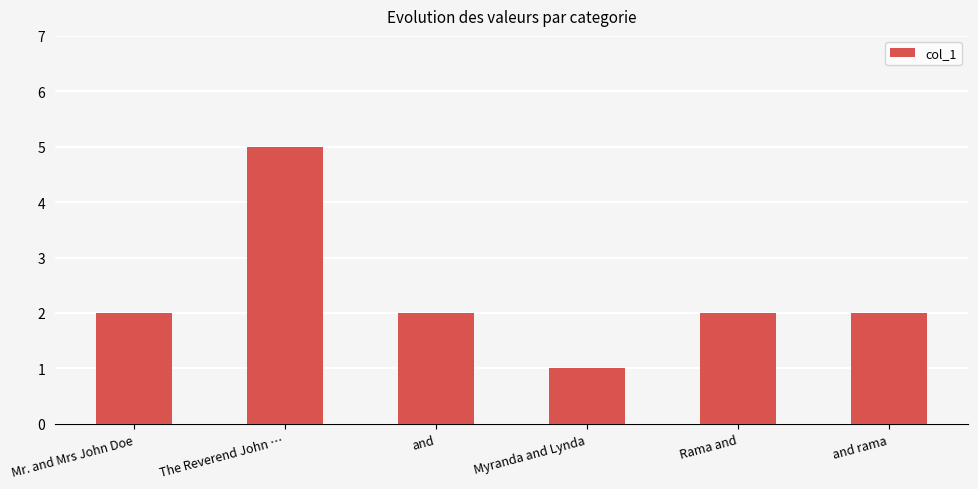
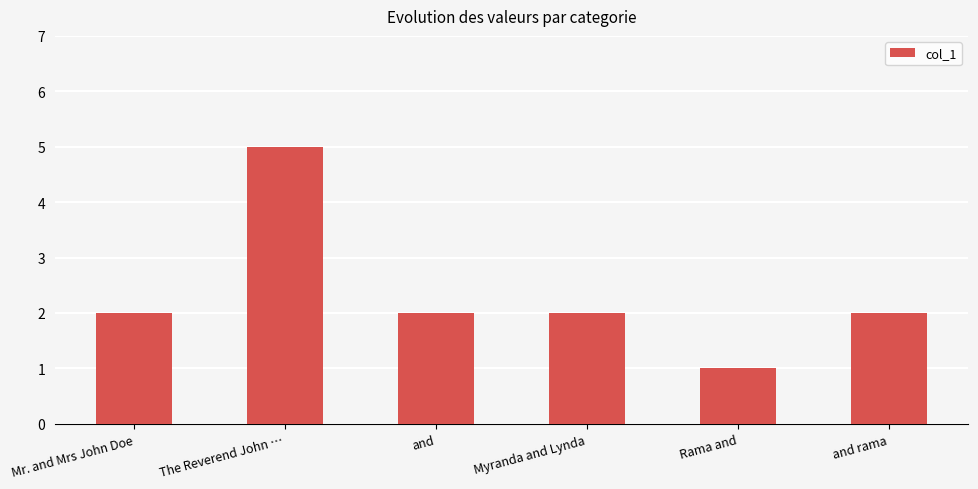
Myranda and Lynda: 1 -> 2
Rama and: 2 -> 1
